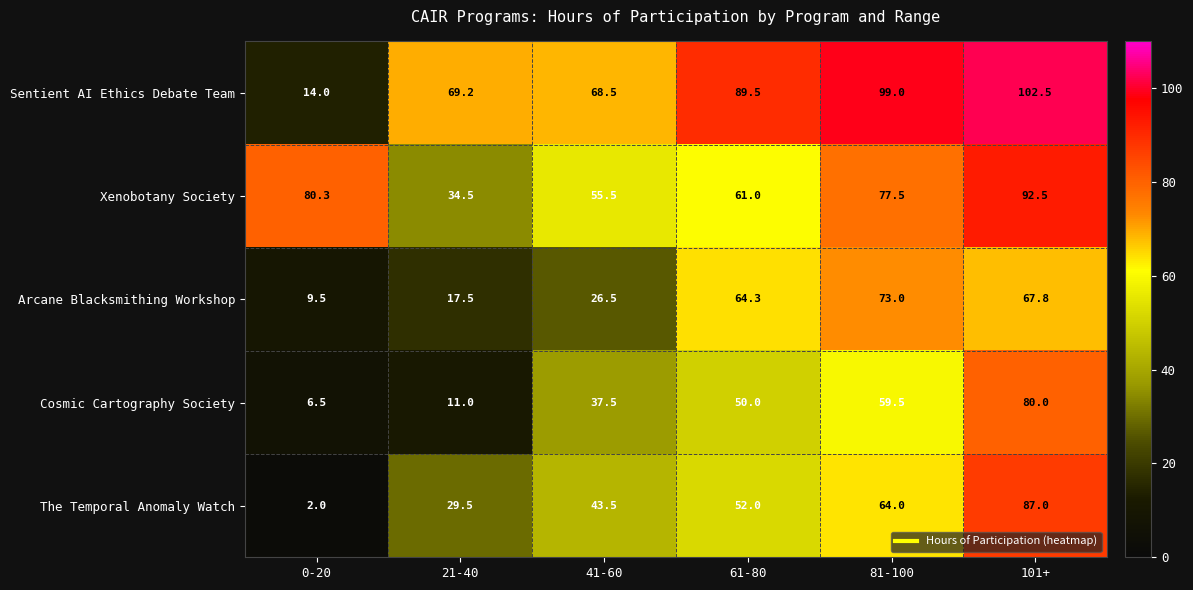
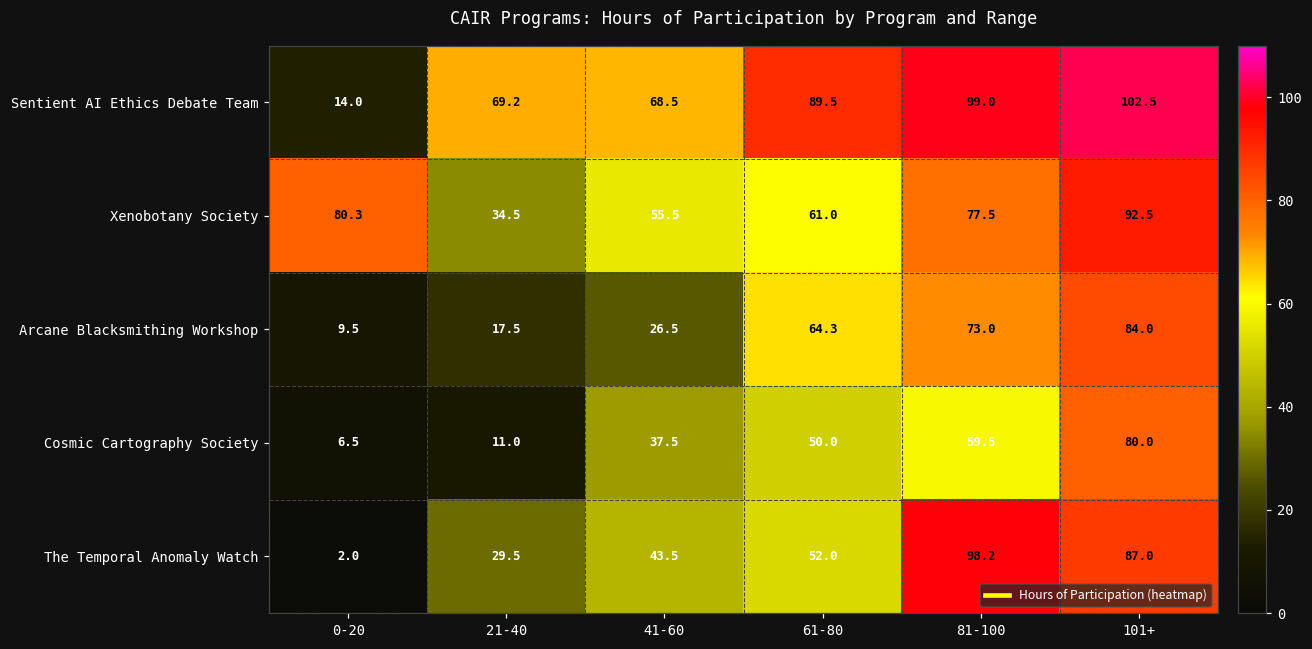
Arcane Blacksmithing Workshop, 101+: 67.8 -> 84.0
The Temporal Anomaly Watch, 81-100: 64.0 -> 98.2
